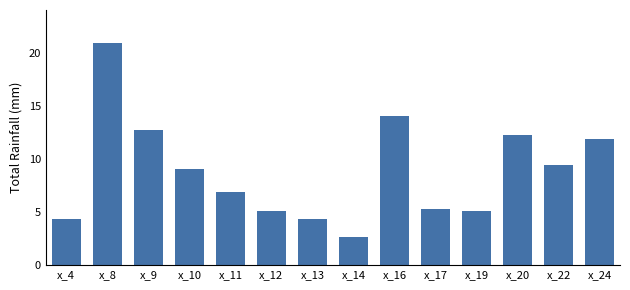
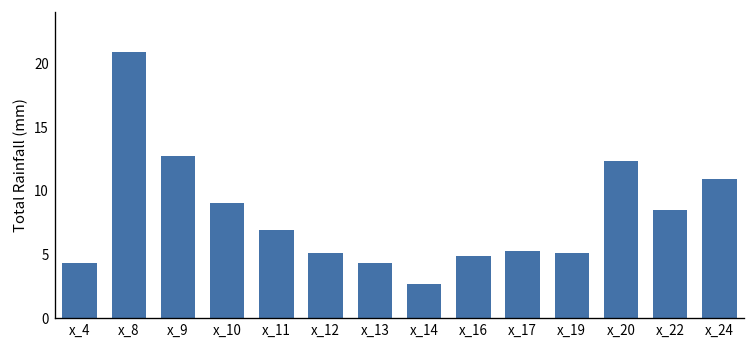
x_16: 14.1 -> 4.9
x_22: 9.5 -> 8.5
x_24: 11.9 -> 11.0
